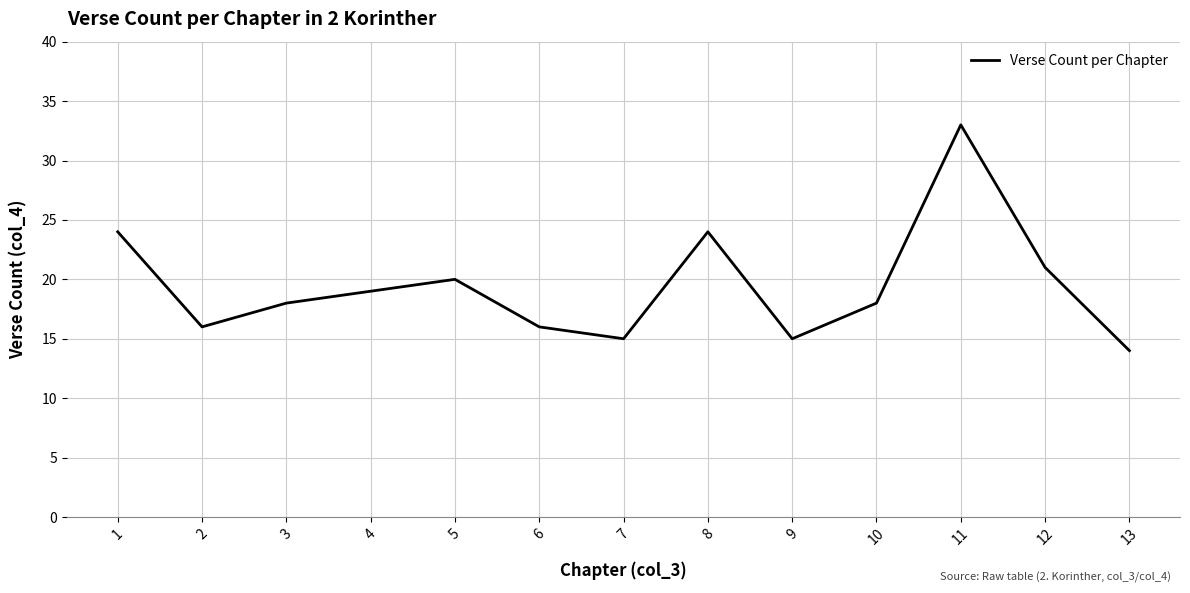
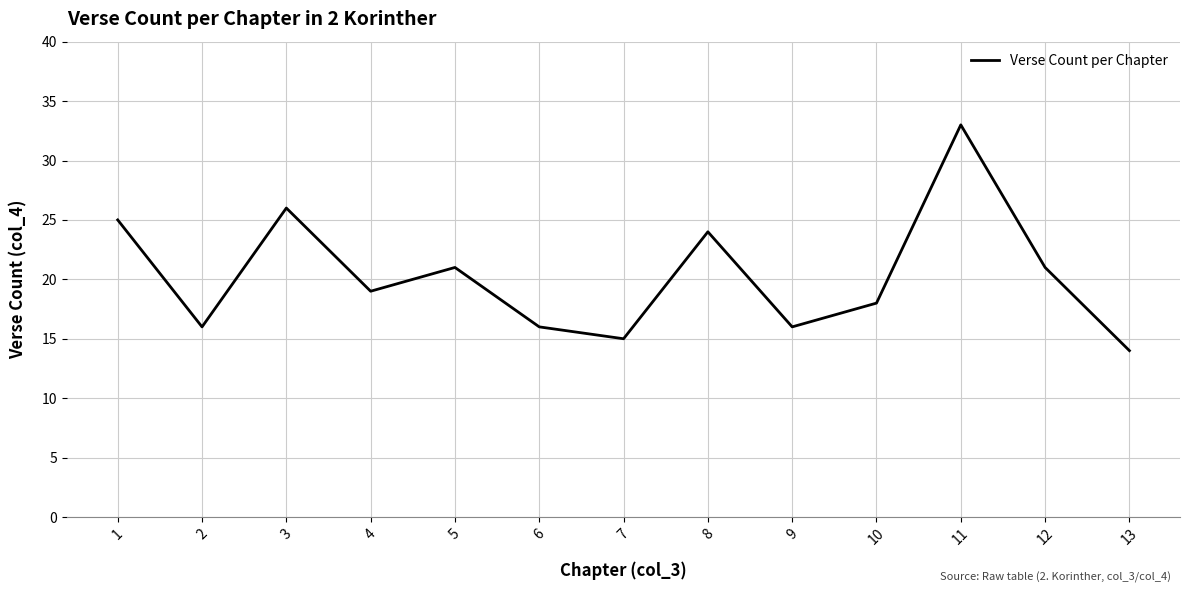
1: 24 -> 25
3: 18 -> 26
5: 20 -> 21
9: 15 -> 16
